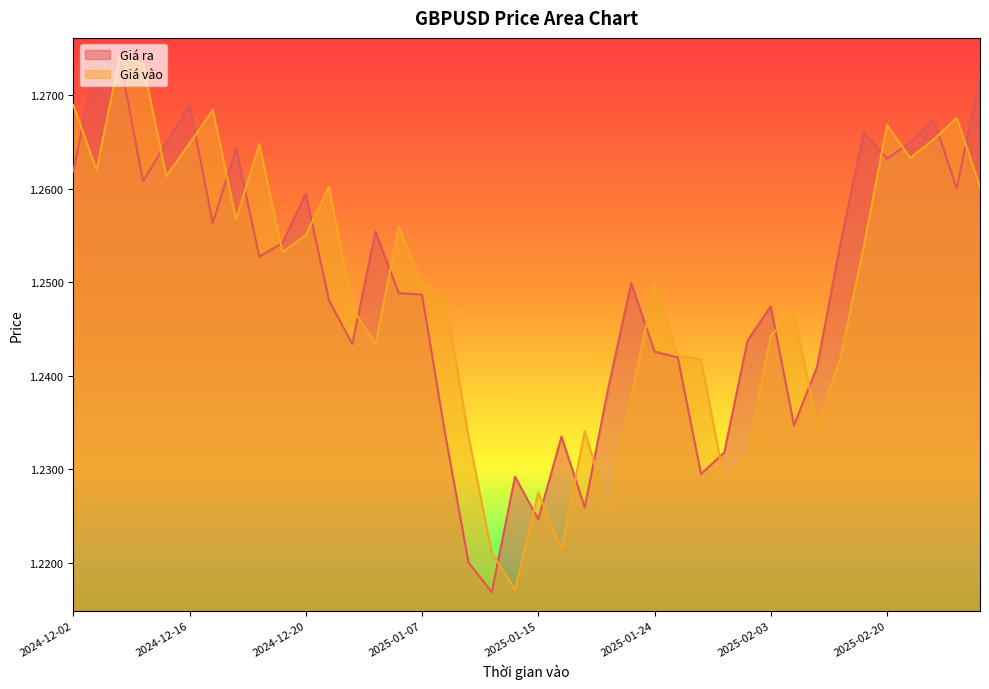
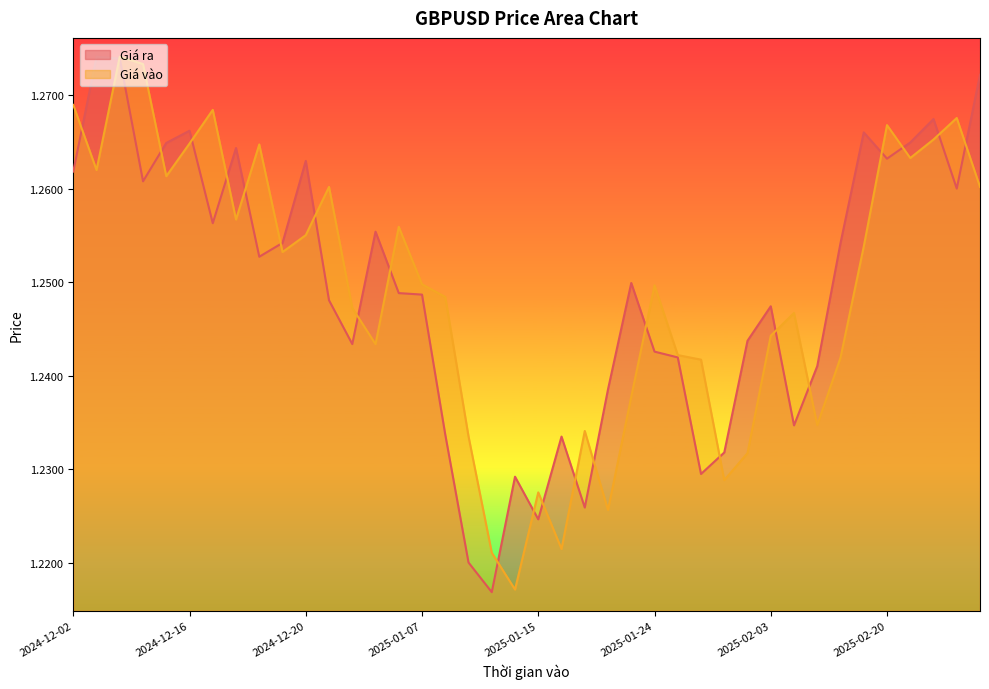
Giá ra, 2024-12-16: 1.269 -> 1.266
Giá ra, 2024-12-20: 1.259 -> 1.263
